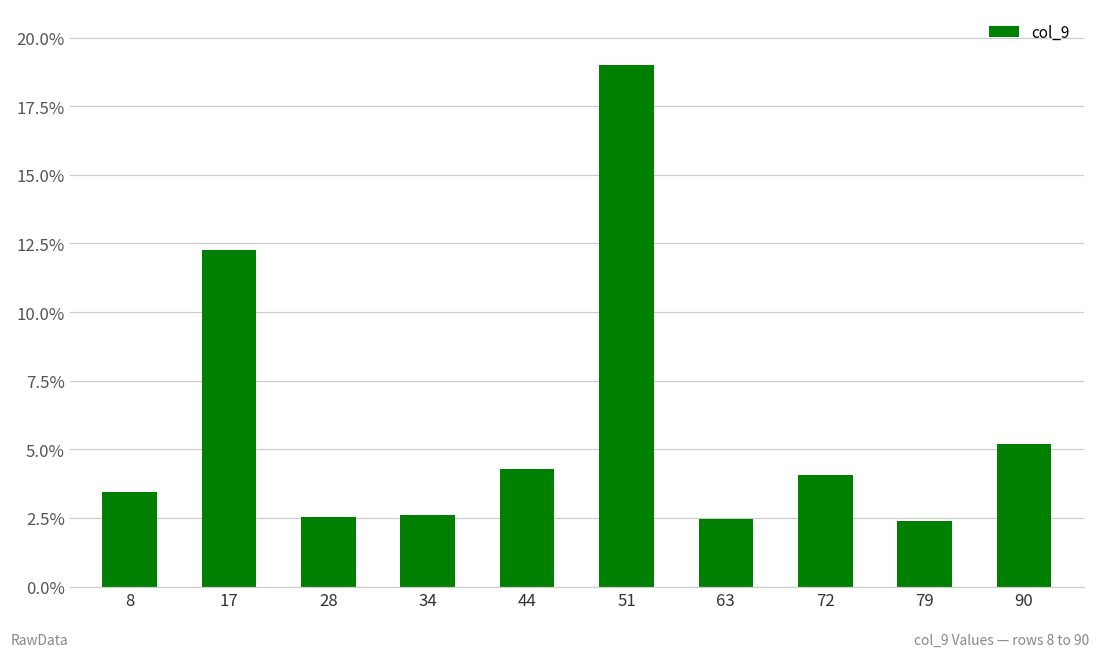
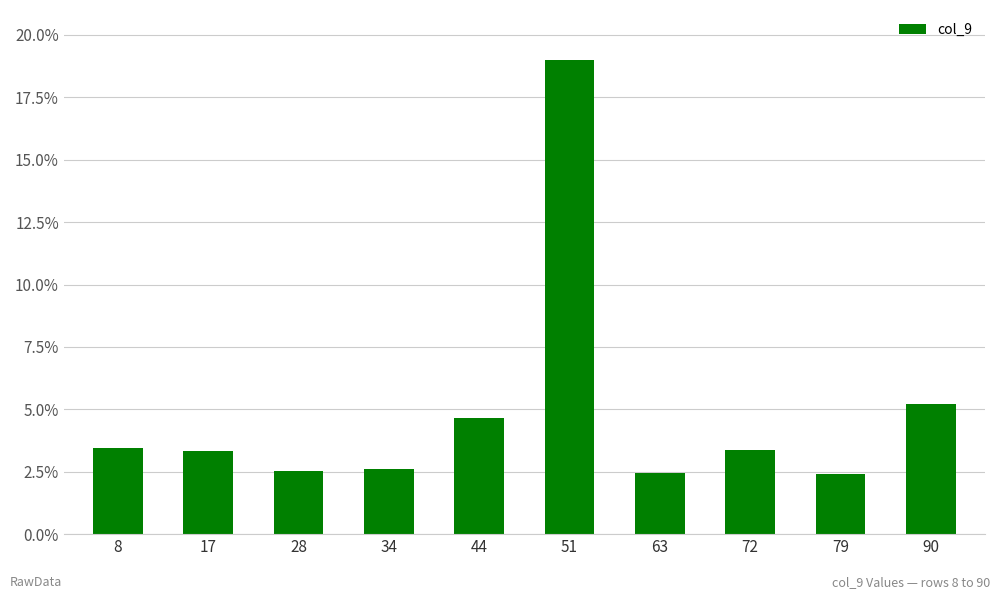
17: 12.3% -> 3.3%
44: 4.3% -> 4.6%
72: 4.1% -> 3.4%
